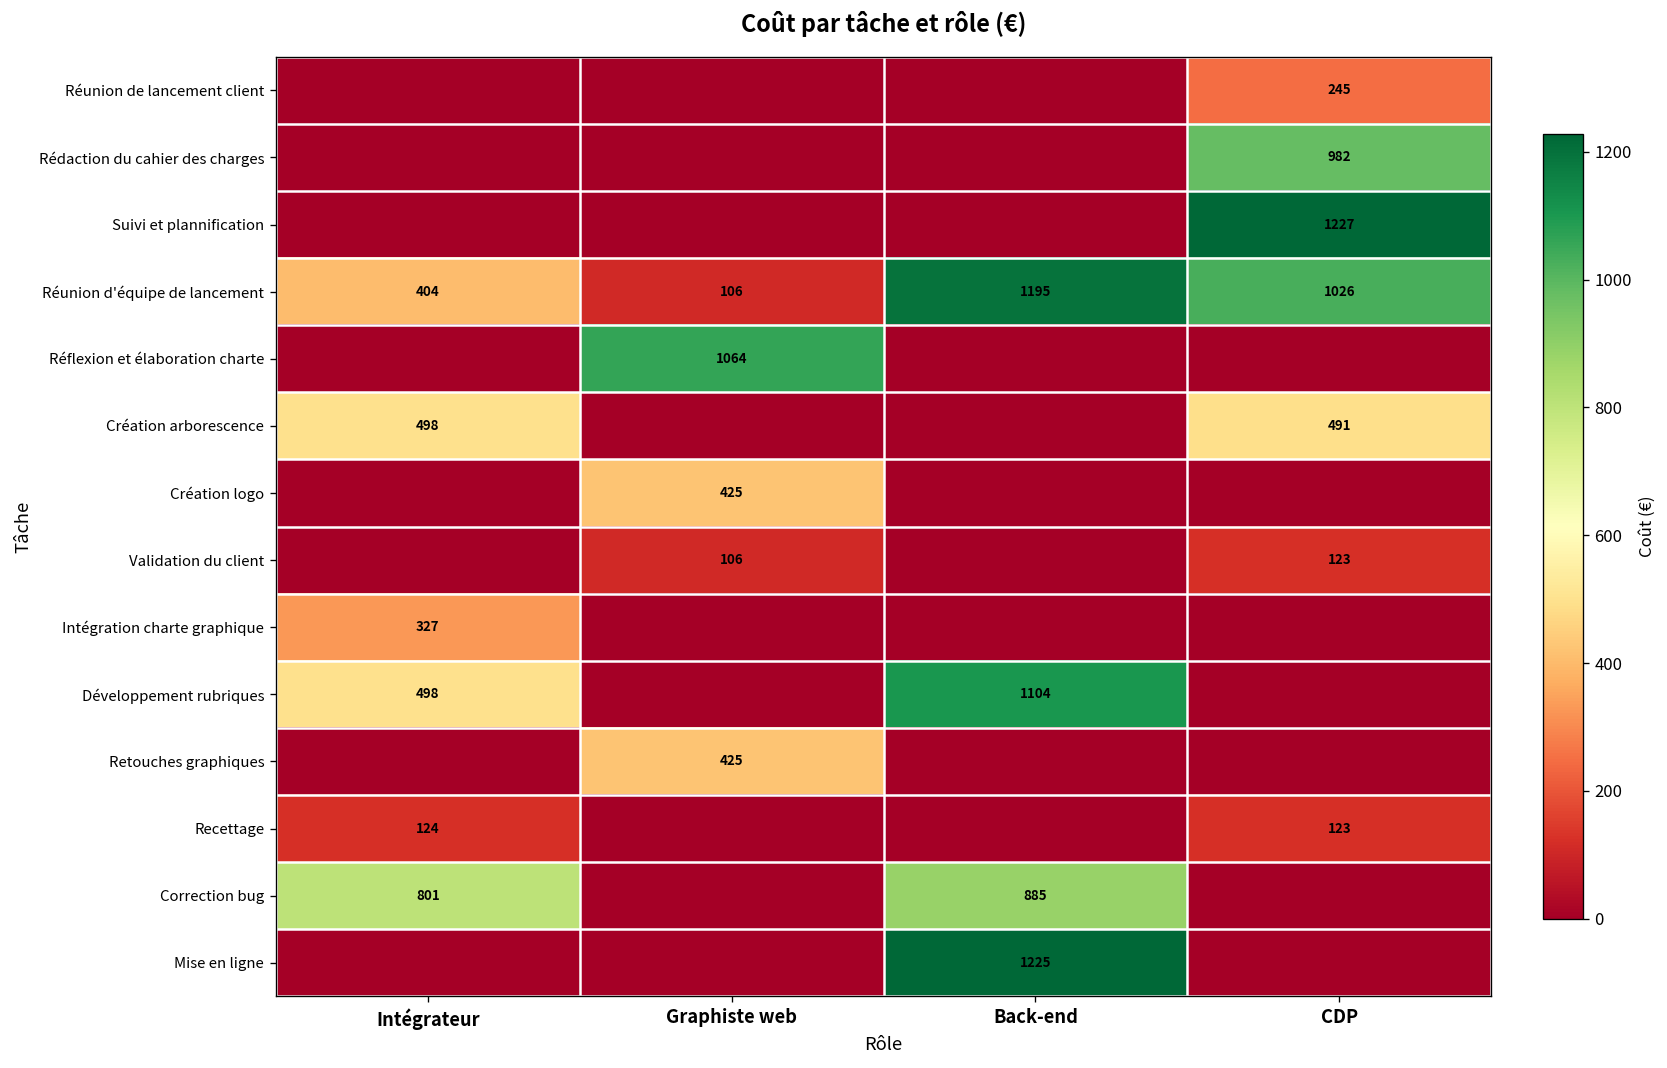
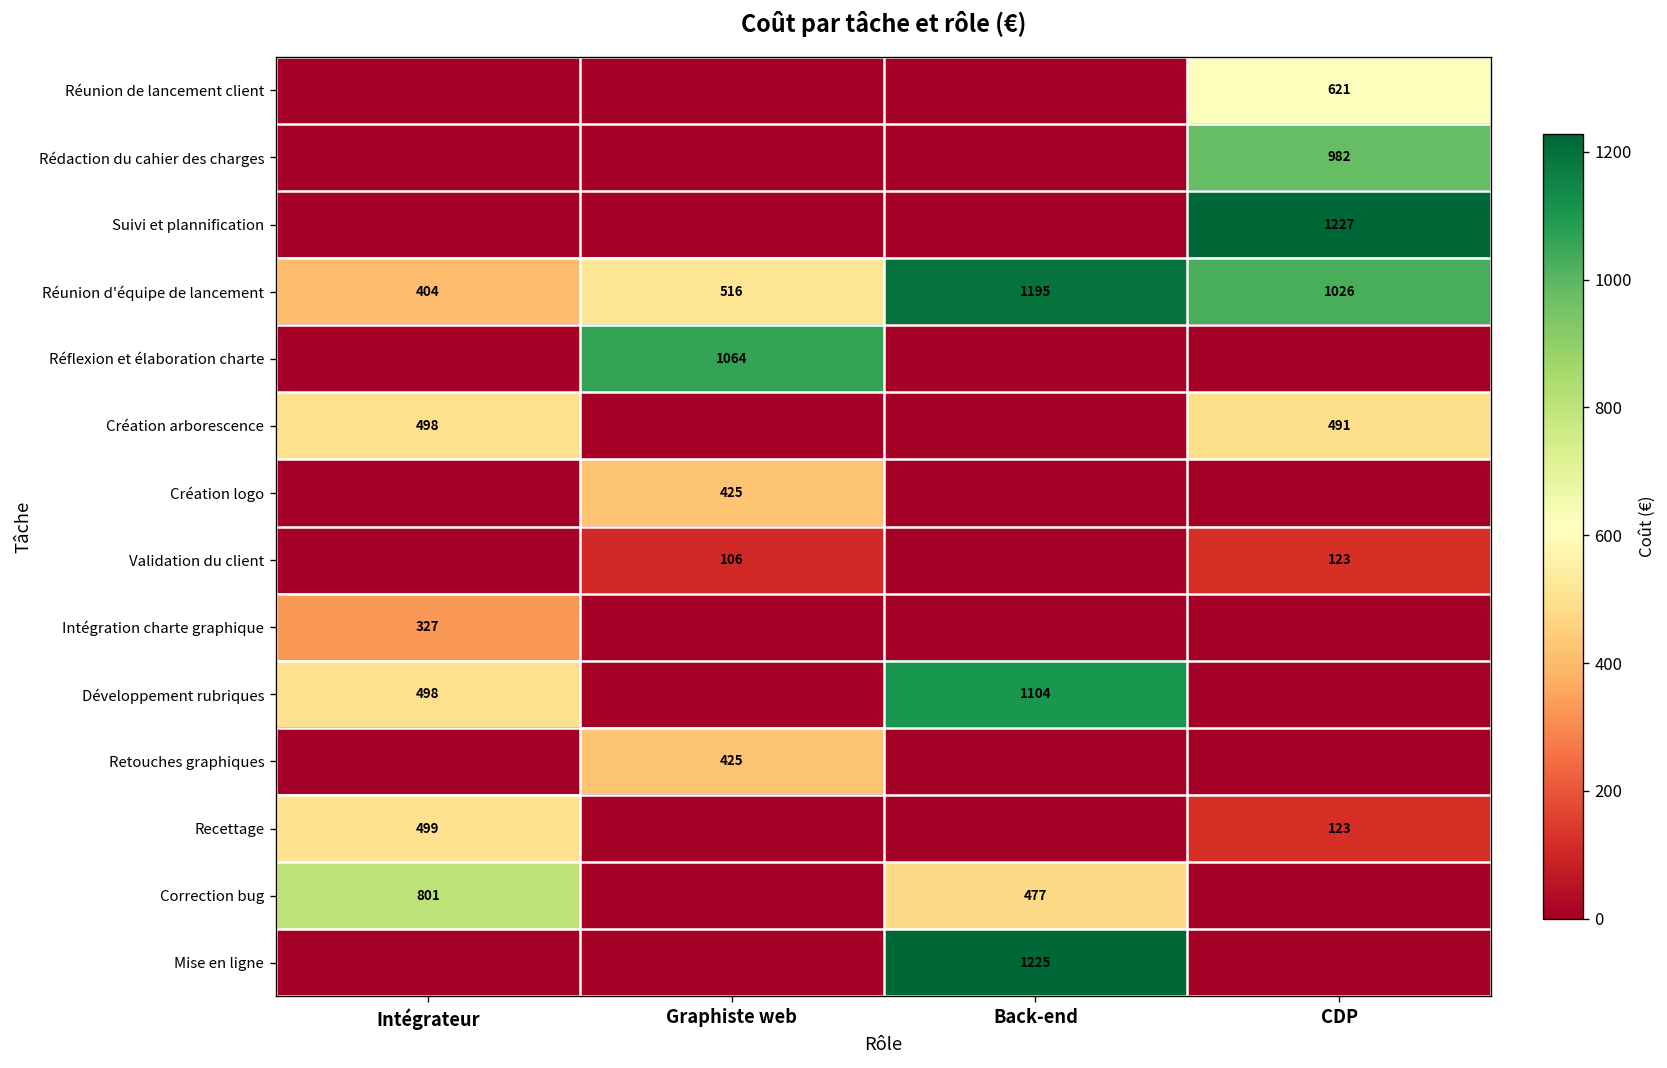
Réunion de lancement client, CDP: 245 -> 621
Réunion d'équipe de lancement, Graphiste web: 106 -> 516
Recettage, Intégrateur: 124 -> 499
Correction bug, Back-end: 885 -> 477
